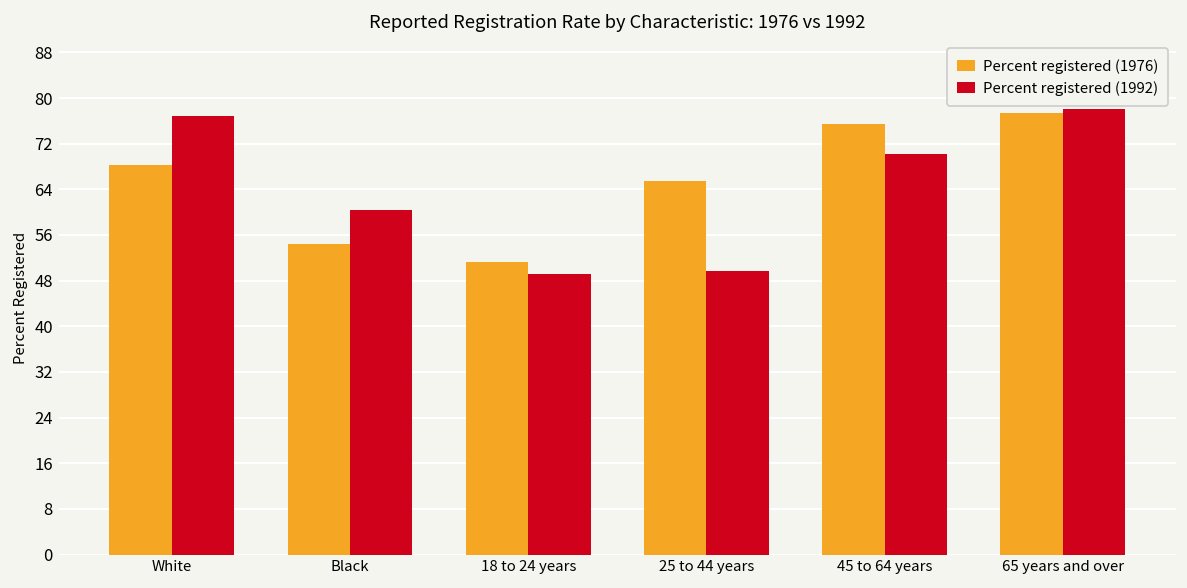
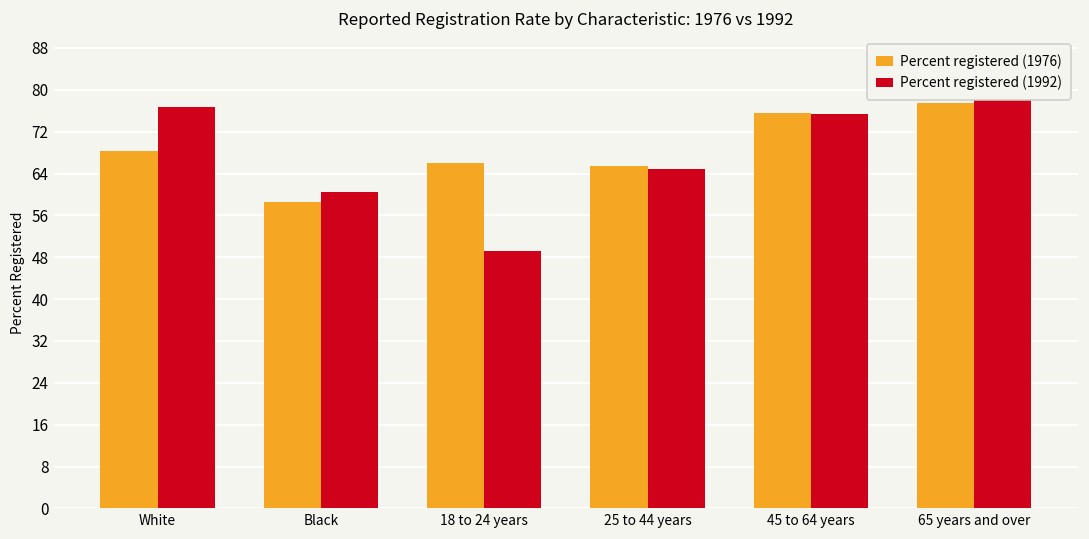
Percent registered (1976), Black: 54 -> 59
Percent registered (1976), 18 to 24 years: 51 -> 66
Percent registered (1992), 25 to 44 years: 50 -> 65
Percent registered (1992), 45 to 64 years: 70 -> 75
